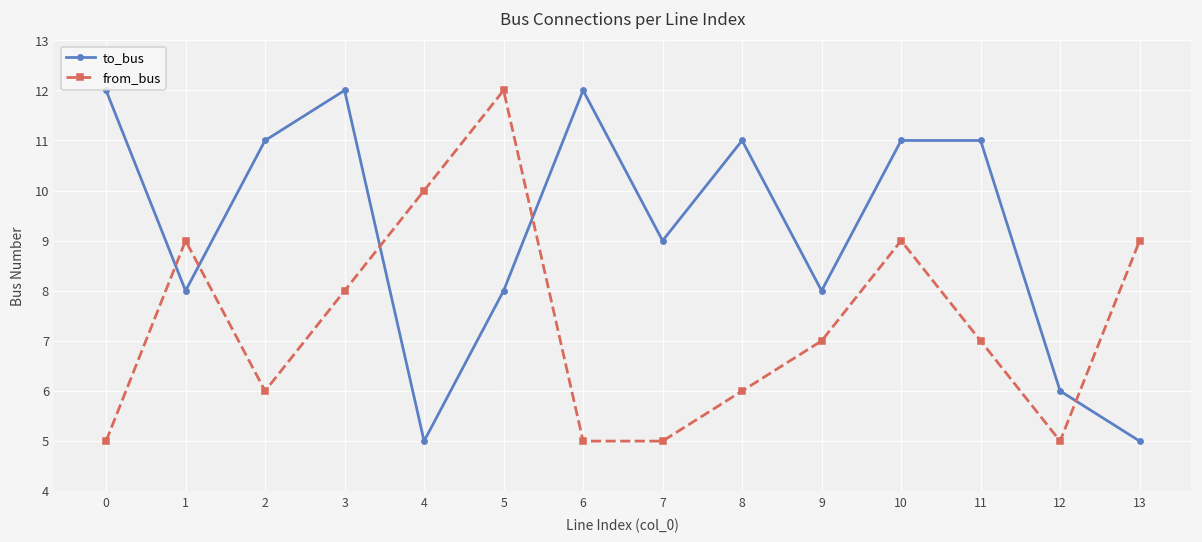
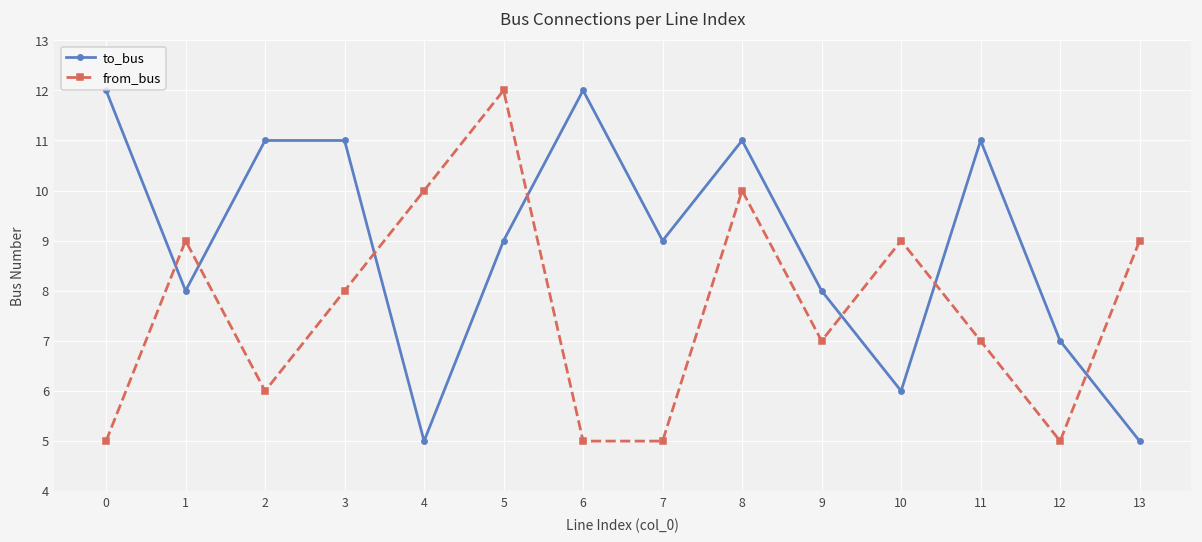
to_bus, 3: 12 -> 11
to_bus, 5: 8 -> 9
from_bus, 8: 6 -> 10
to_bus, 10: 11 -> 6
to_bus, 12: 6 -> 7
